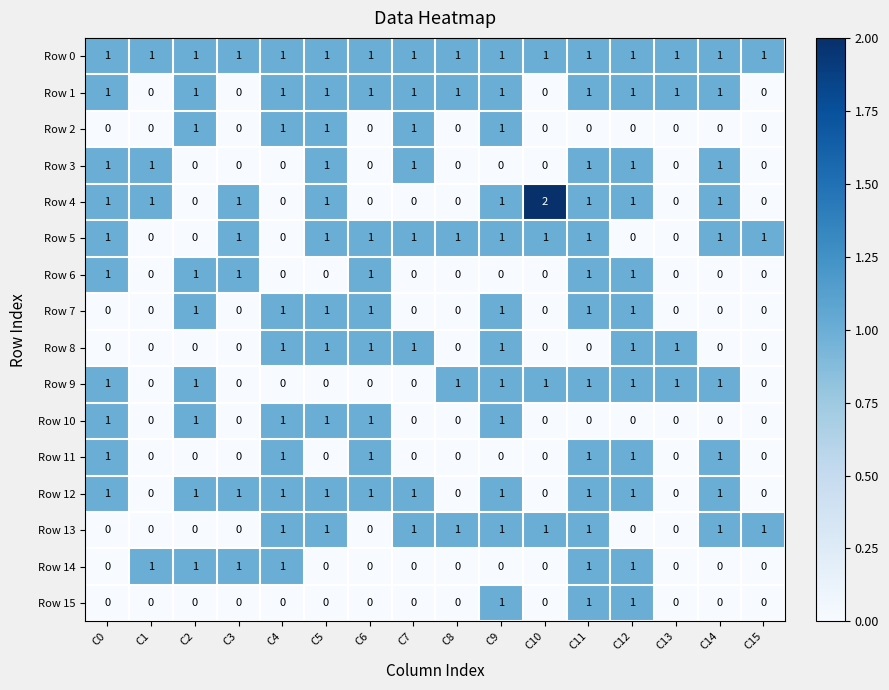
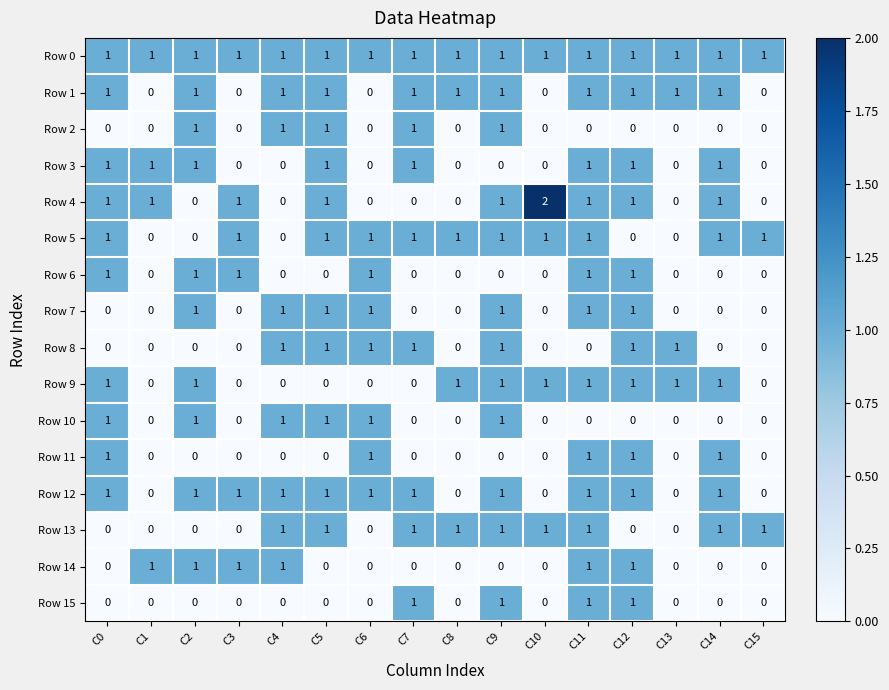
Row 1, C6: 1 -> 0
Row 3, C2: 0 -> 1
Row 11, C4: 1 -> 0
Row 15, C7: 0 -> 1
